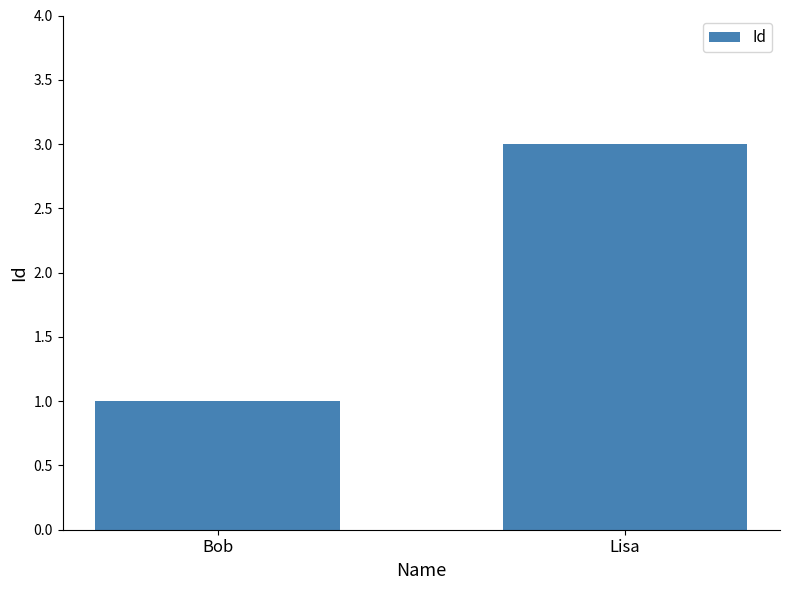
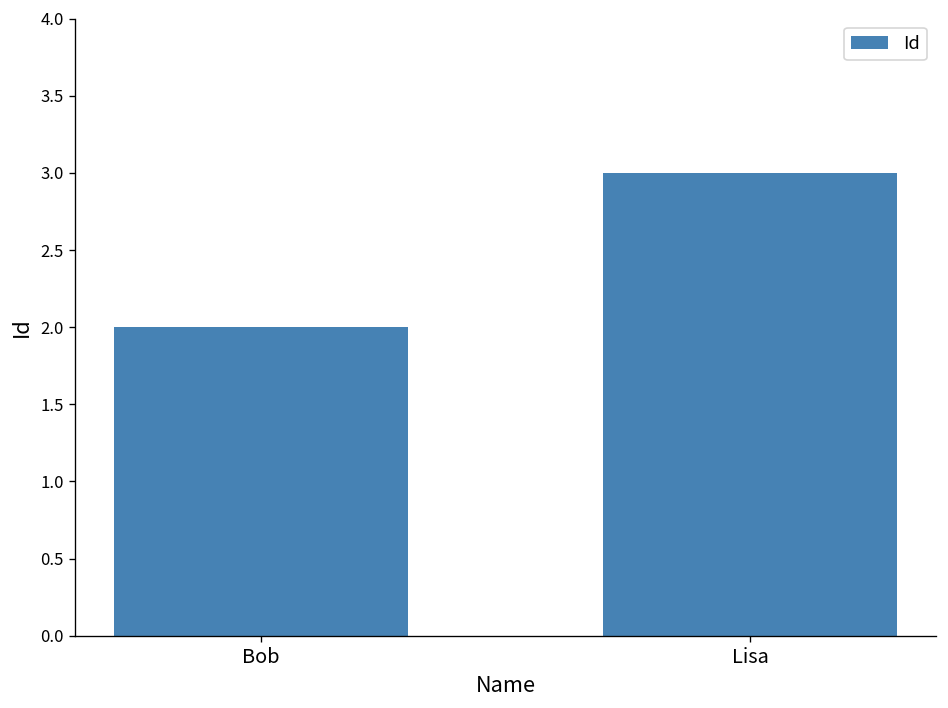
Bob: 1 -> 2
